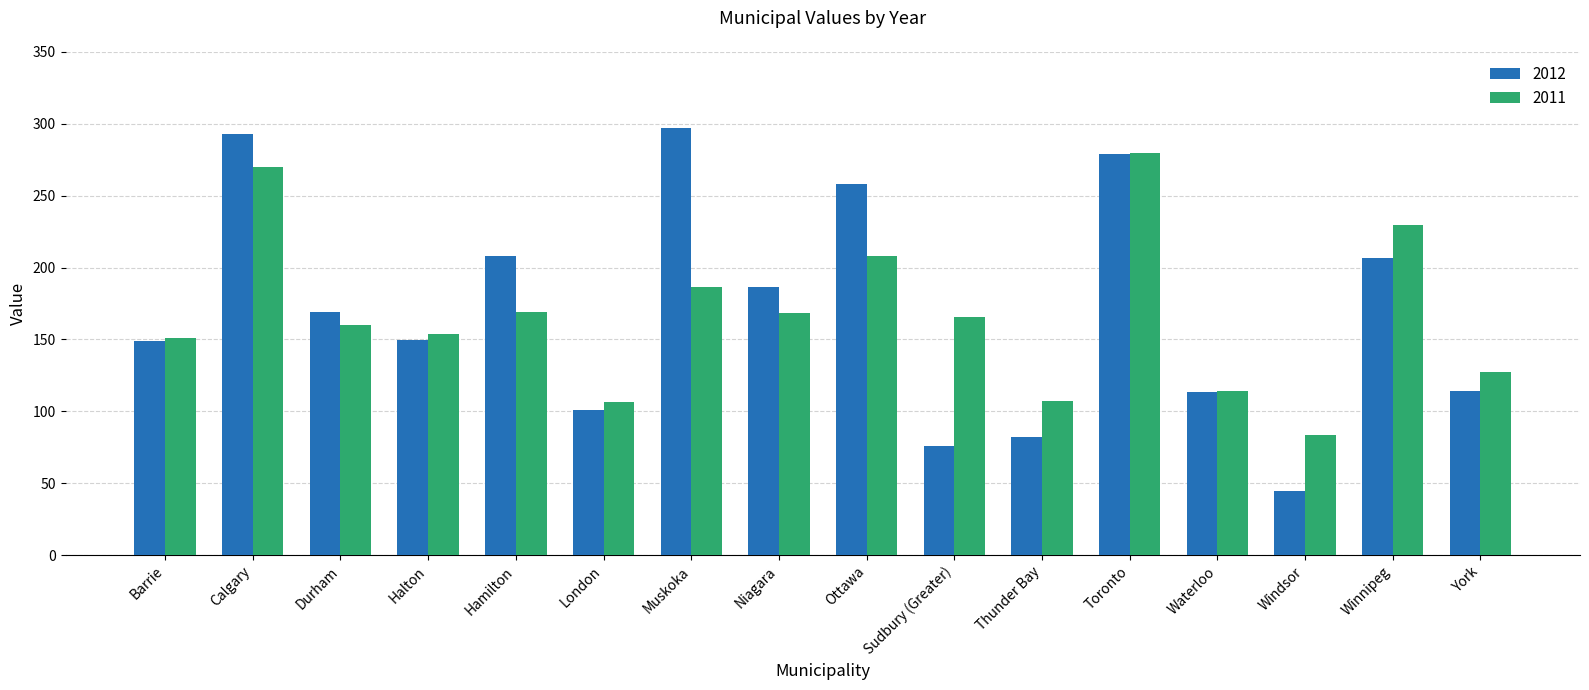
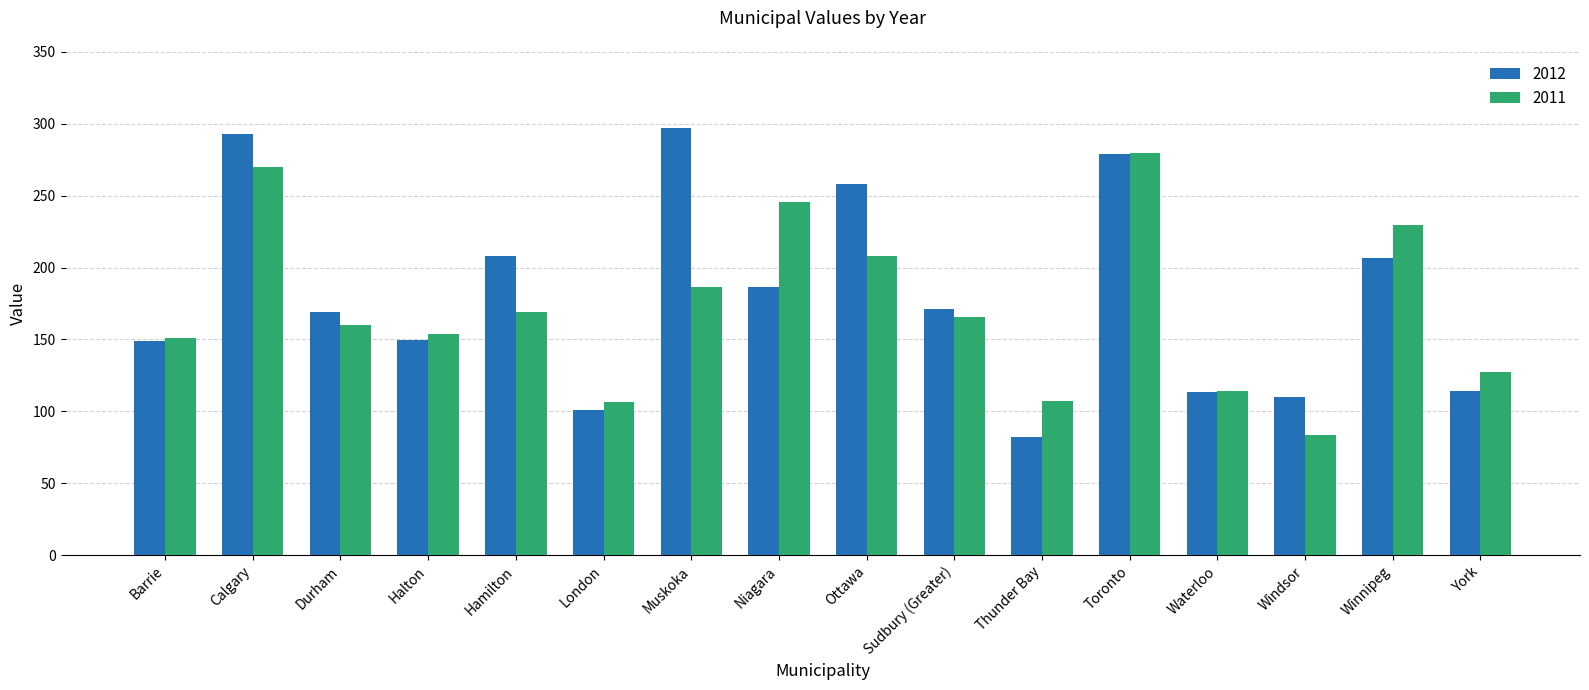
2011, Niagara: 168 -> 245
2012, Sudbury (Greater): 76 -> 171
2012, Windsor: 44 -> 110
